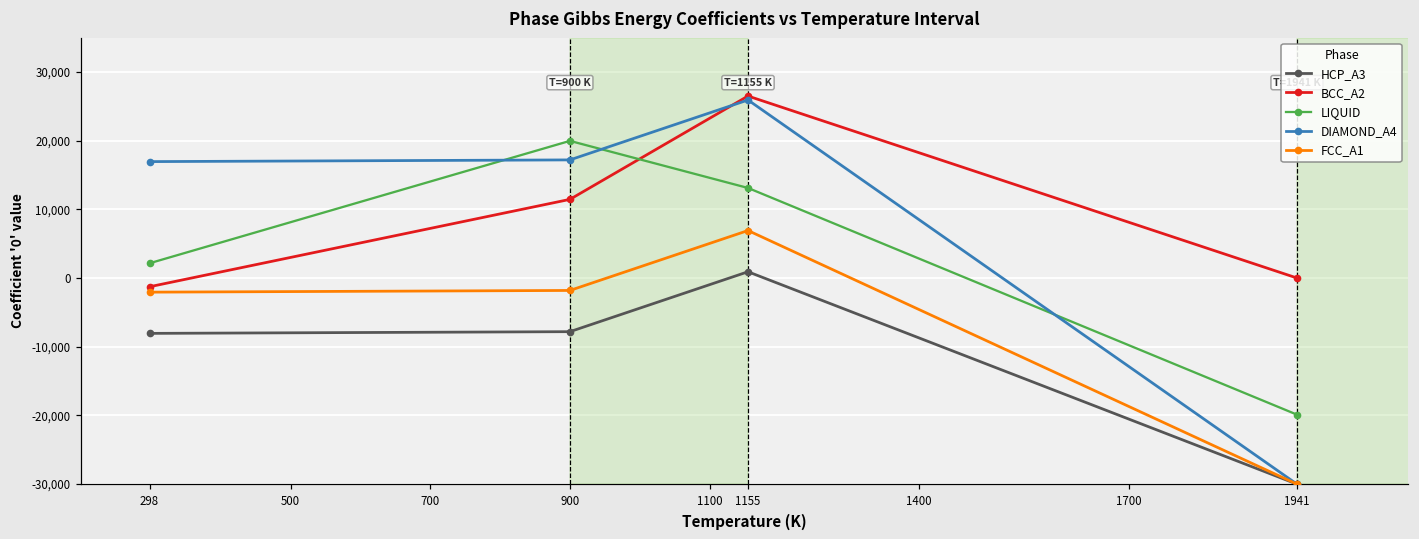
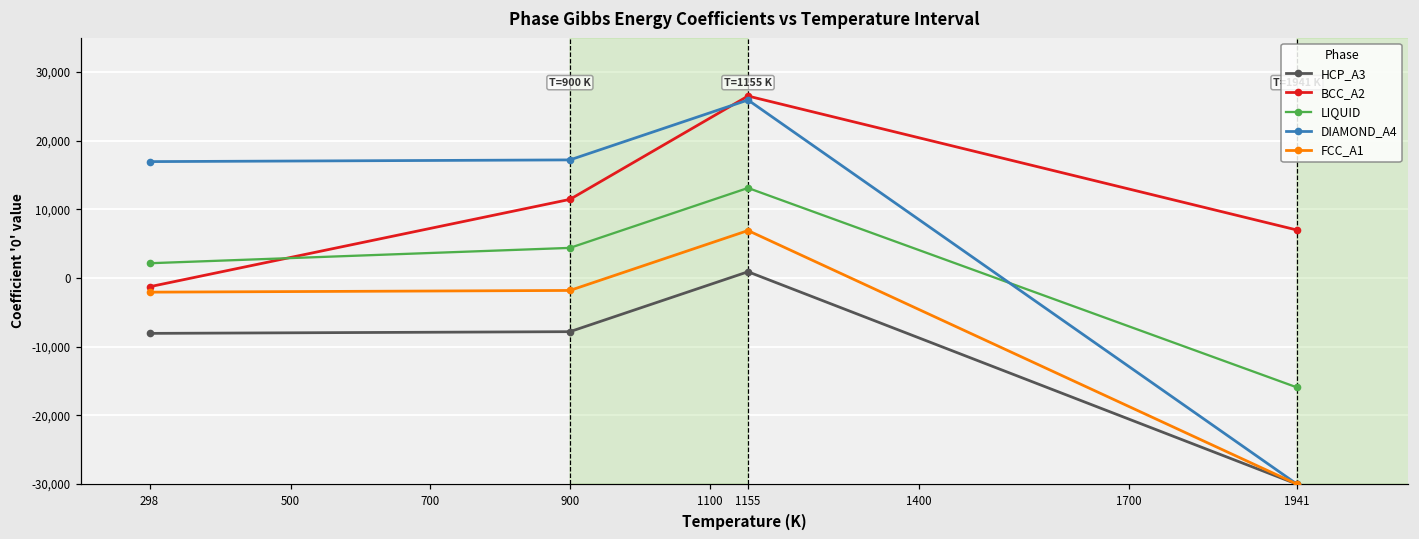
LIQUID, 900: 20,000 -> 4,000
BCC_A2, 1941: 0 -> 7,000
LIQUID, 1941: -20,000 -> -16,000
